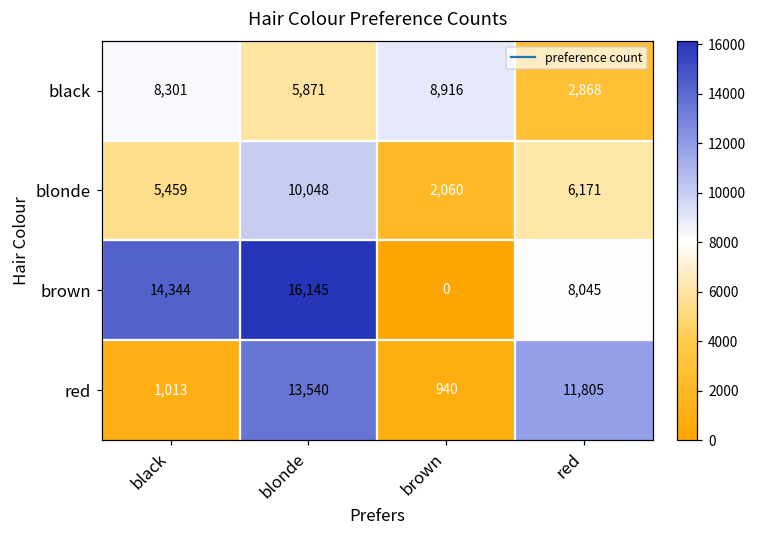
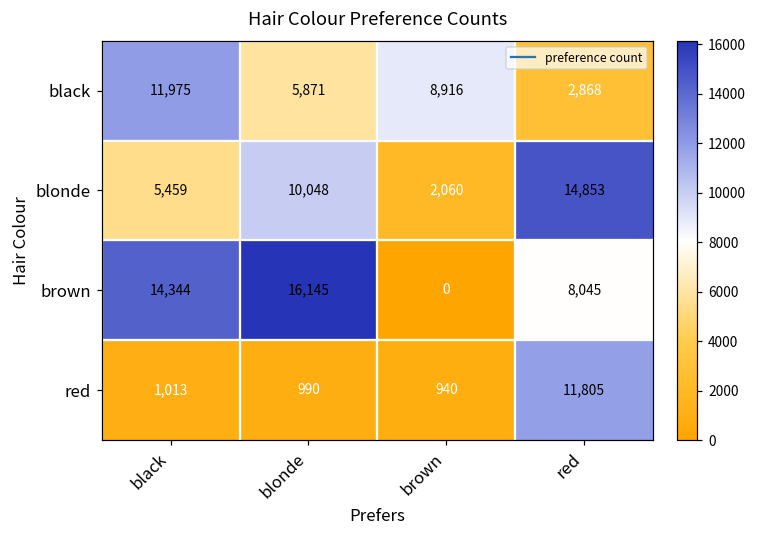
black, black: 8,301 -> 11,975
blonde, red: 6,171 -> 14,853
red, blonde: 13,540 -> 990
